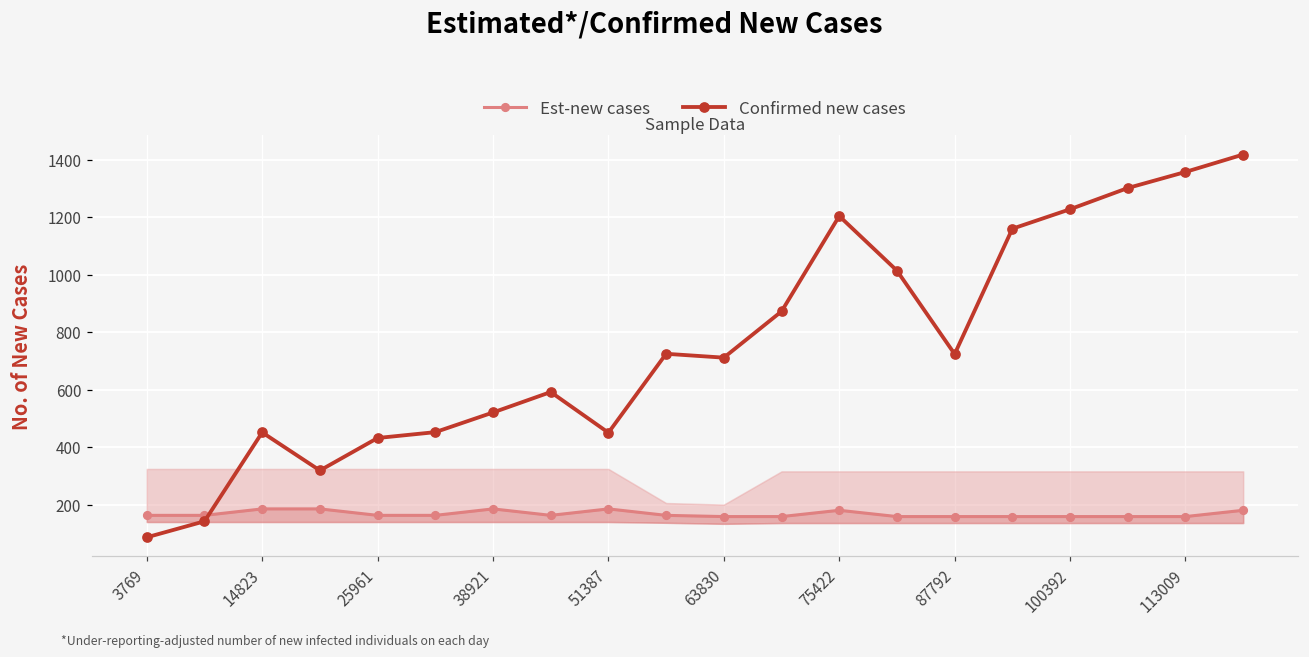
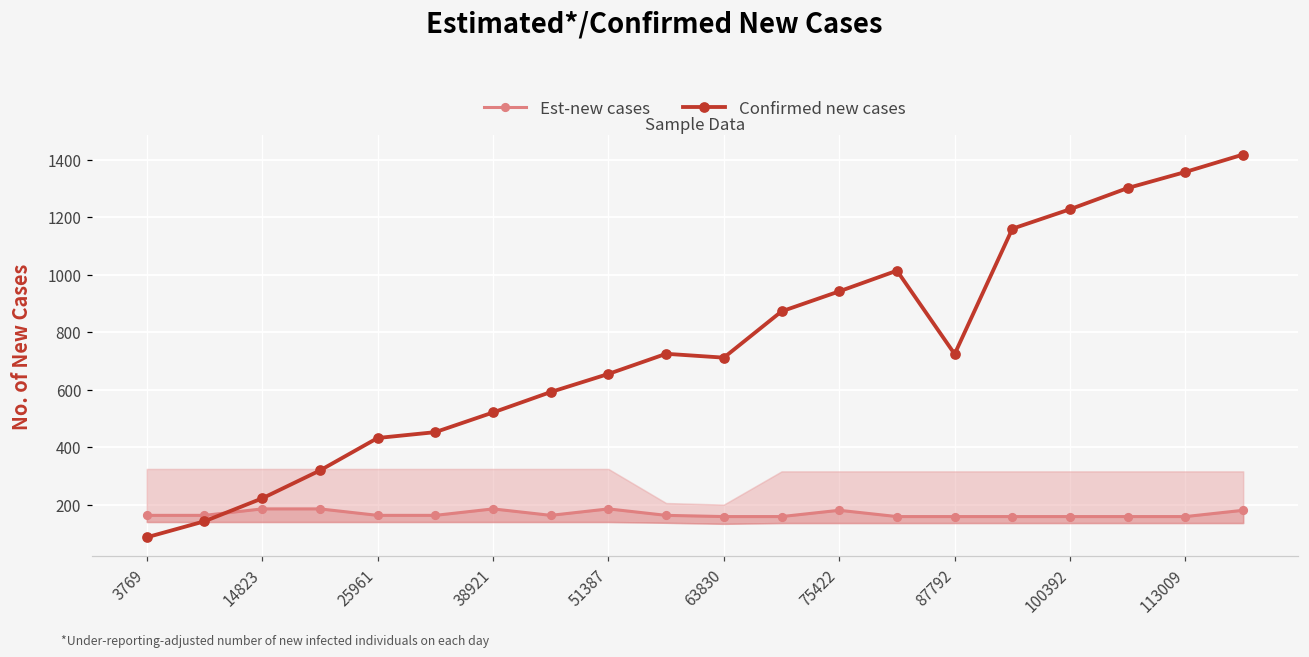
Confirmed new cases, 14823: 450 -> 220
Confirmed new cases, 51387: 450 -> 650
Confirmed new cases, 75422: 1200 -> 940
